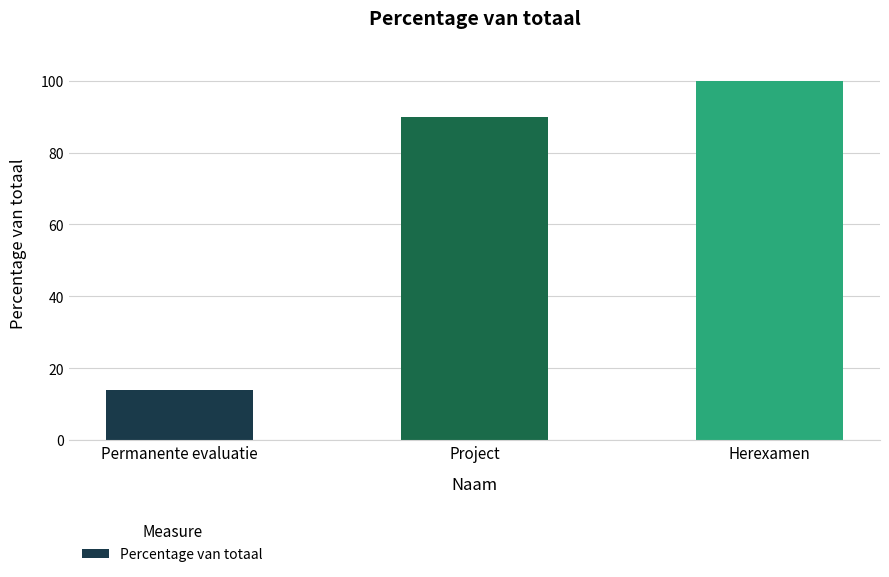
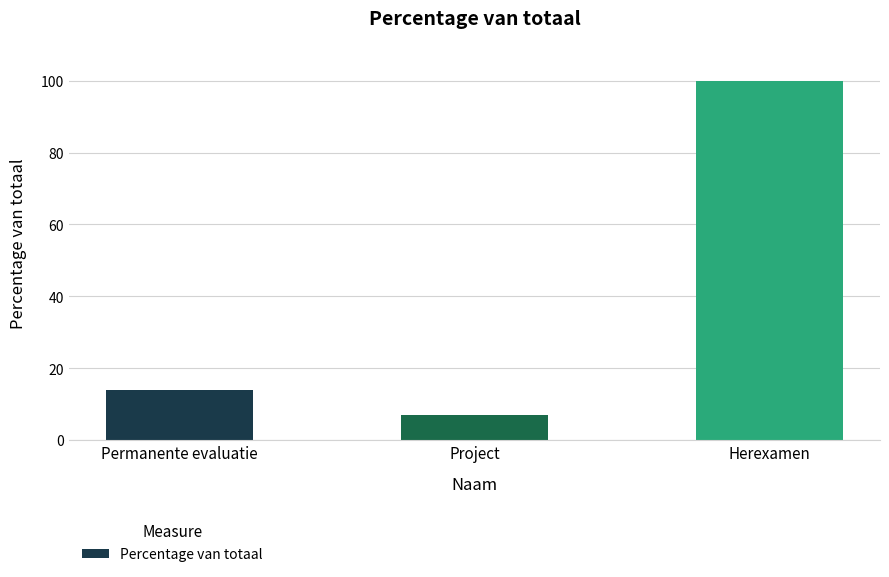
Project: 90 -> 7
